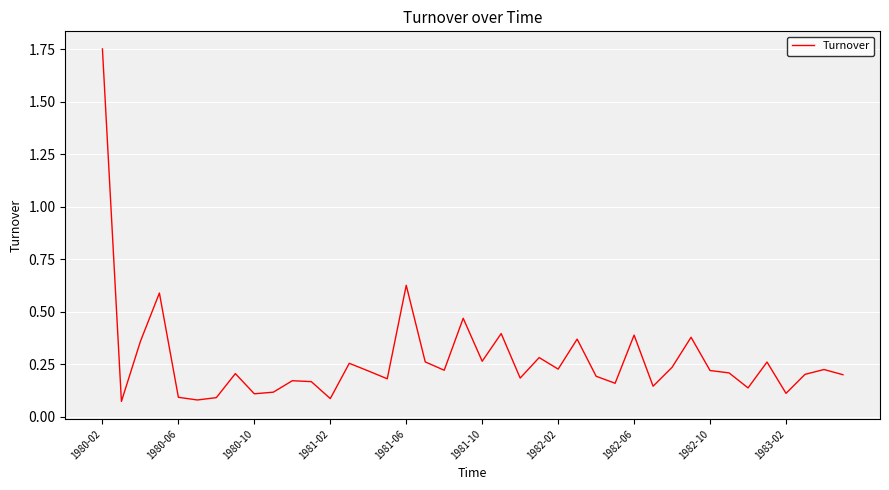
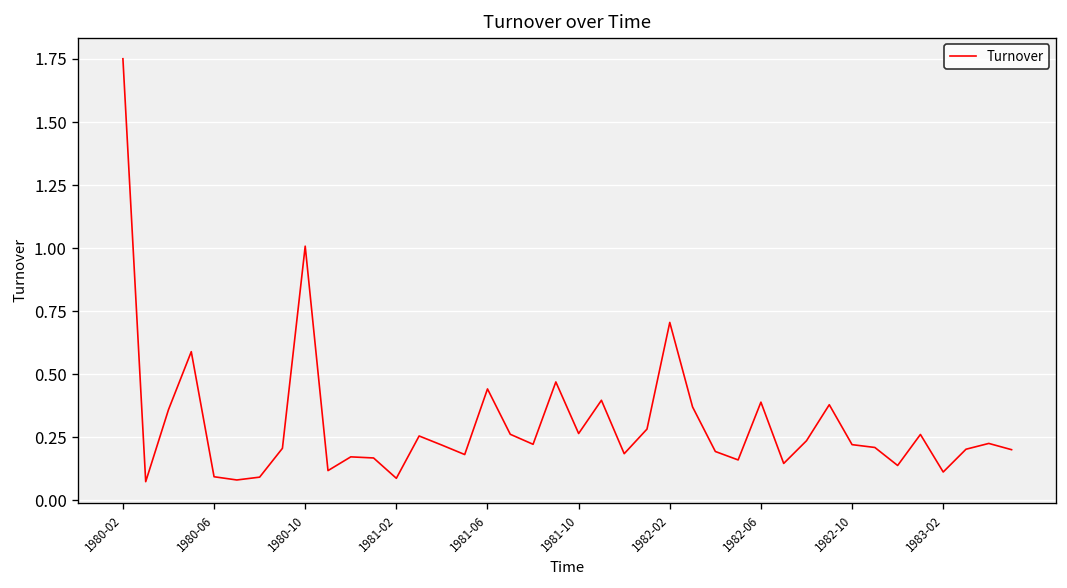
1980-10: 0.11 -> 1.01
1981-06: 0.63 -> 0.44
1982-02: 0.23 -> 0.70
